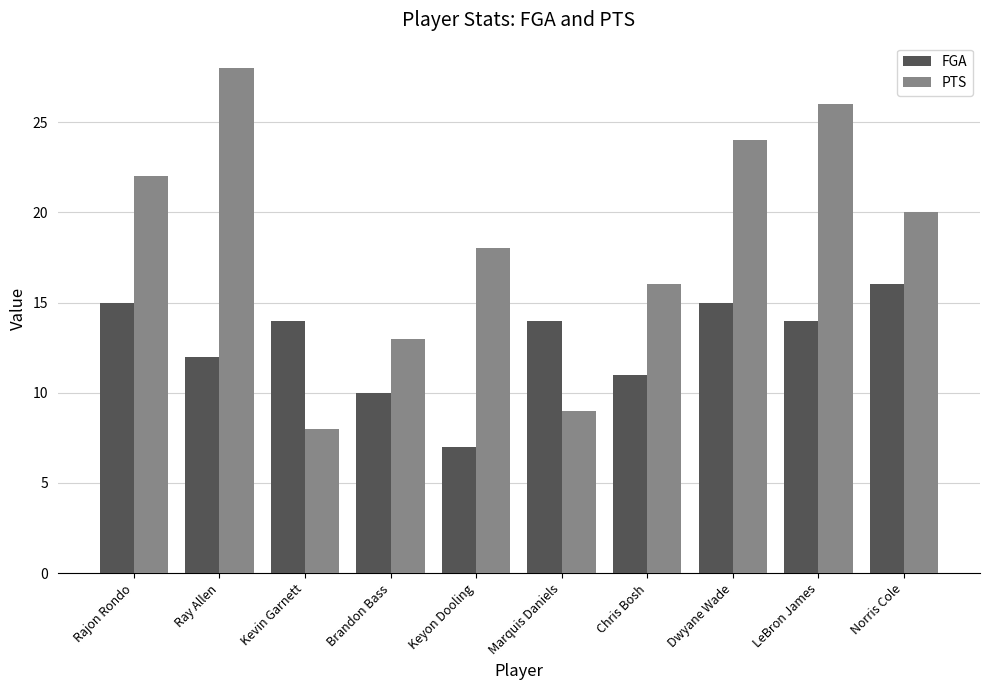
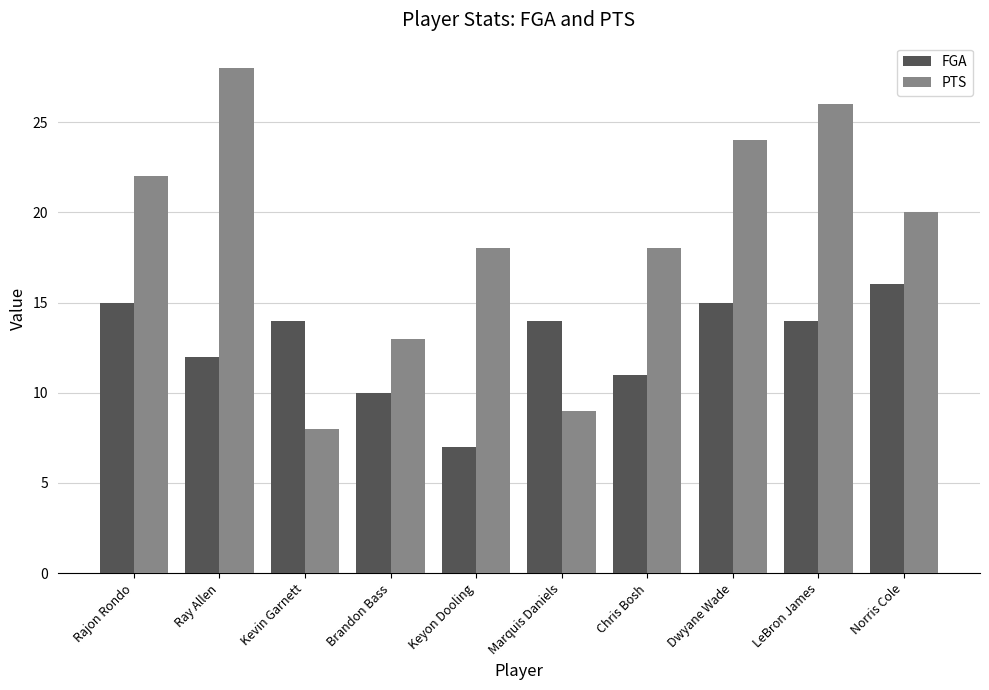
PTS, Chris Bosh: 16 -> 18
